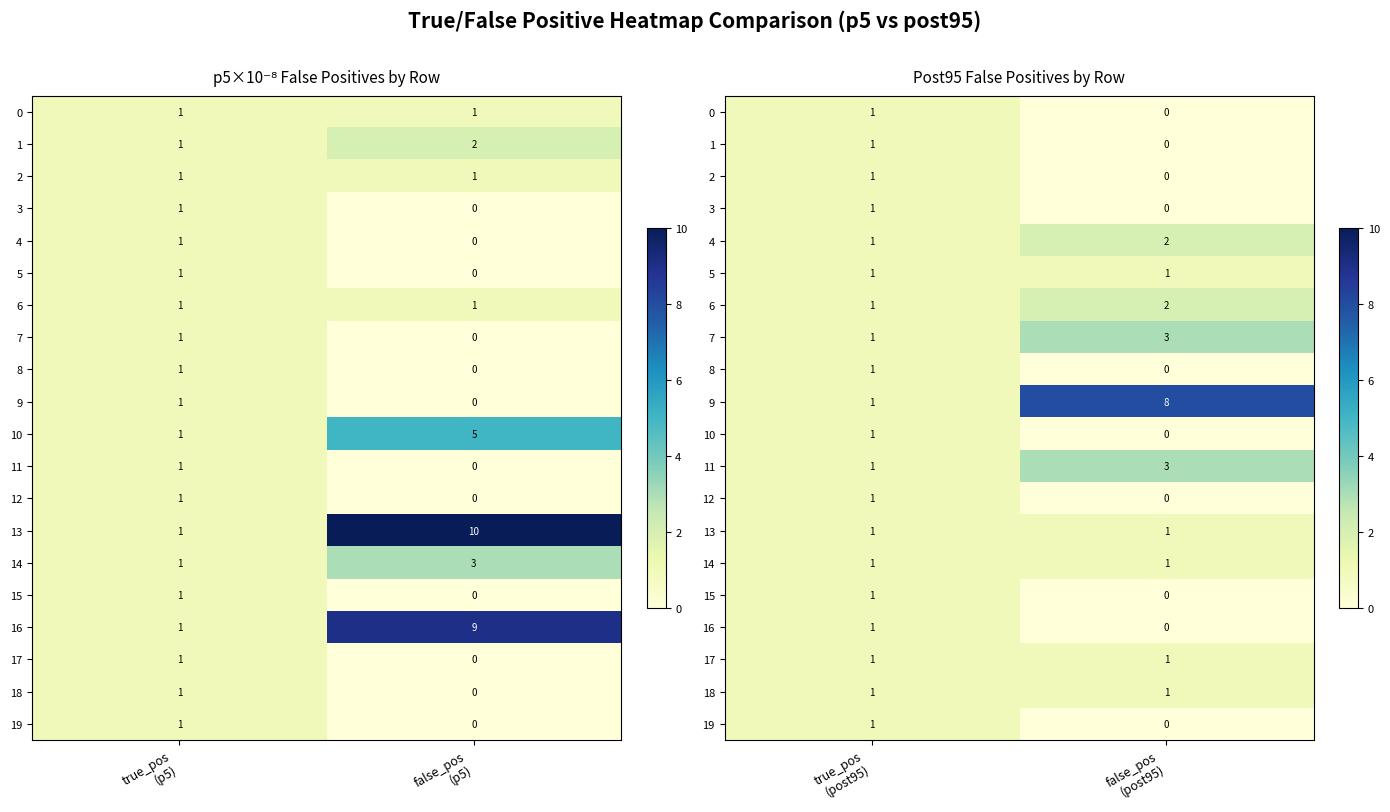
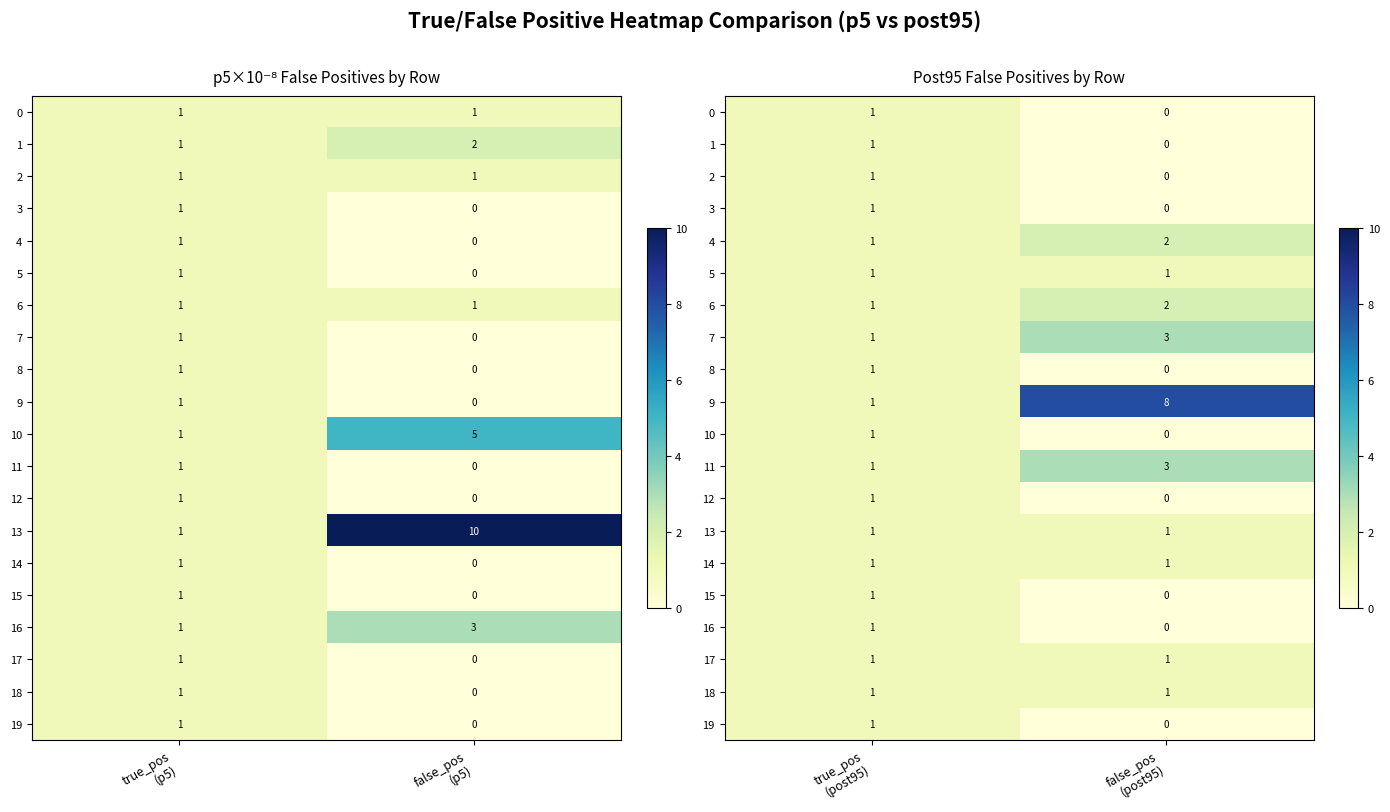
p5×10⁻⁸ False Positives by Row, 14, false_pos (p5): 3 -> 0
p5×10⁻⁸ False Positives by Row, 16, false_pos (p5): 9 -> 3
